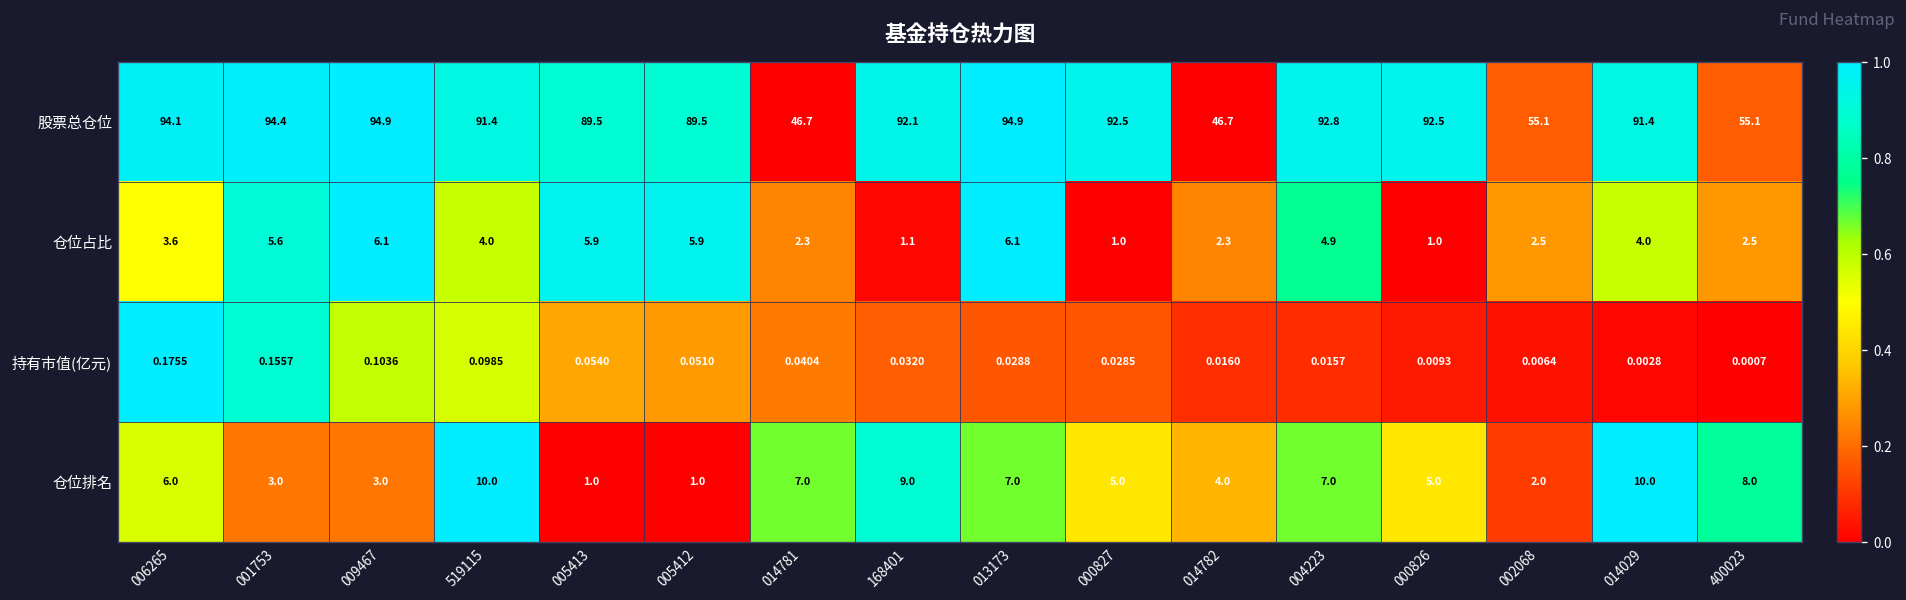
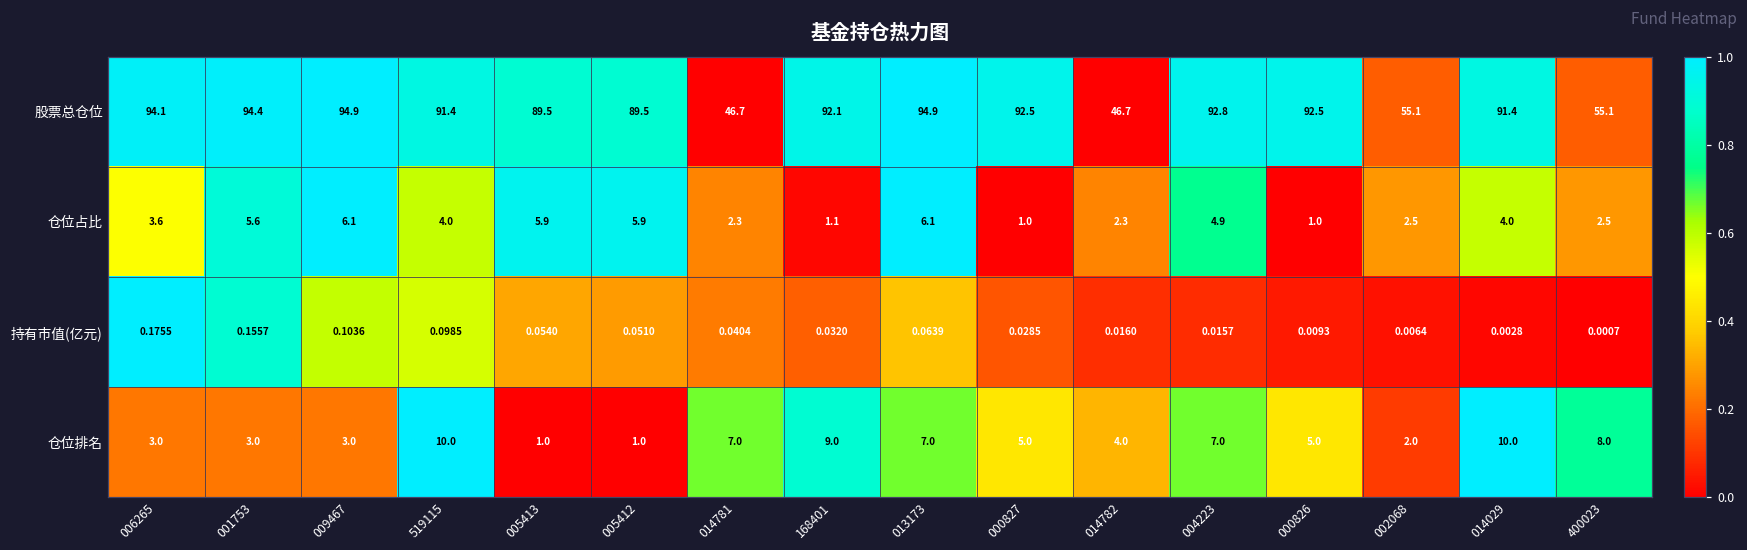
持有市值(亿元), 013173: 0.0288 -> 0.0639
仓位排名, 006265: 6.0 -> 3.0
